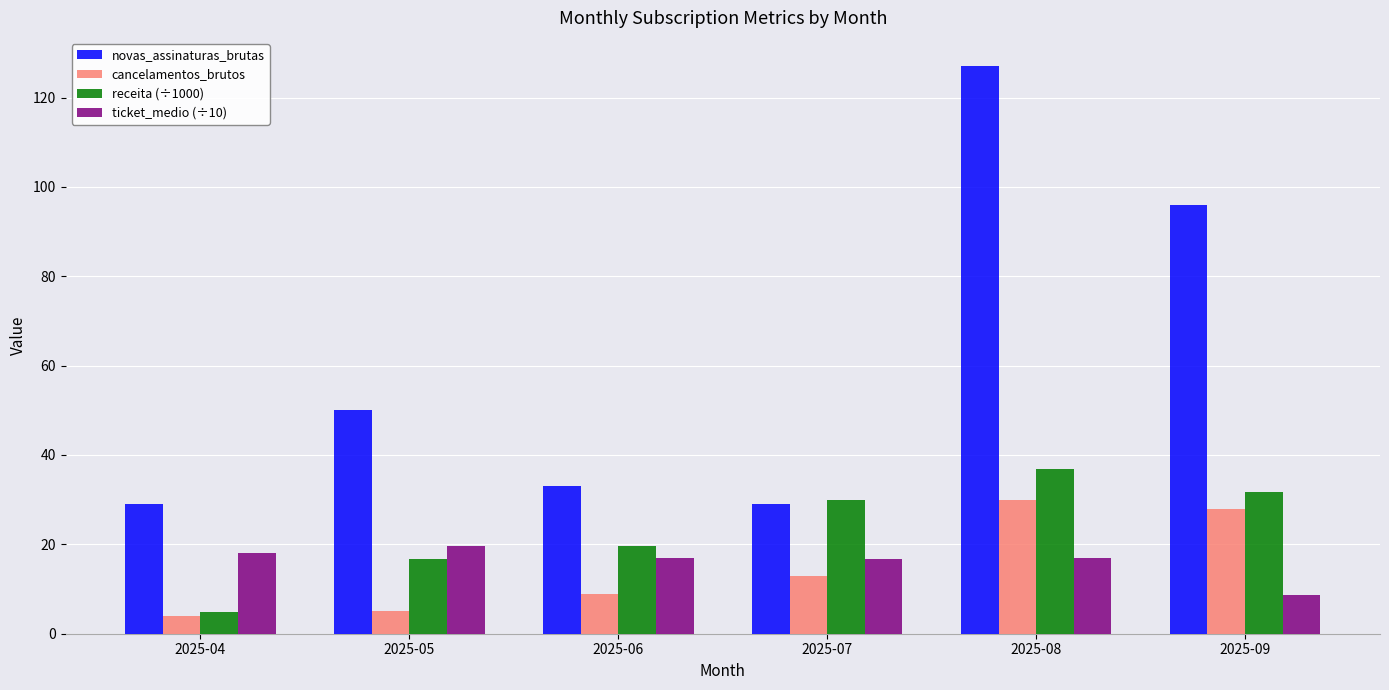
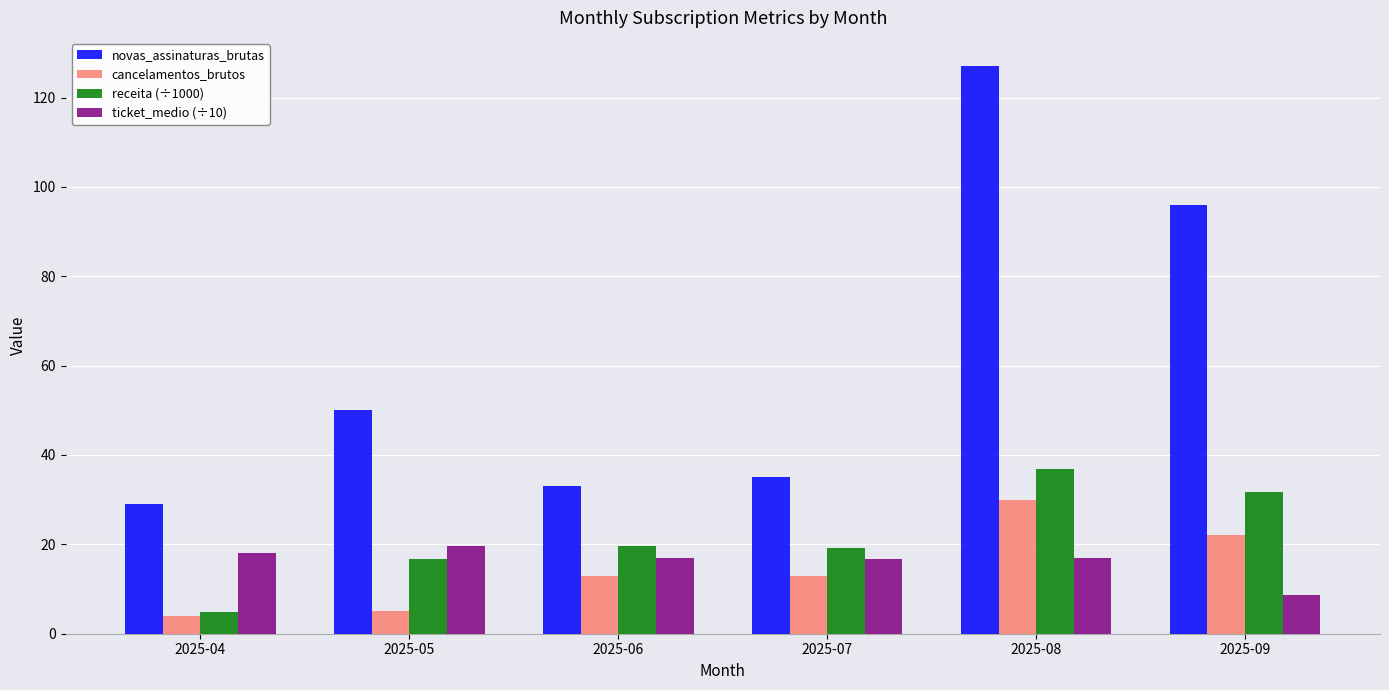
cancelamentos_brutos, 2025-06: 9 -> 13
novas_assinaturas_brutas, 2025-07: 29 -> 35
receita (÷1000), 2025-07: 30 -> 19
cancelamentos_brutos, 2025-09: 28 -> 22
